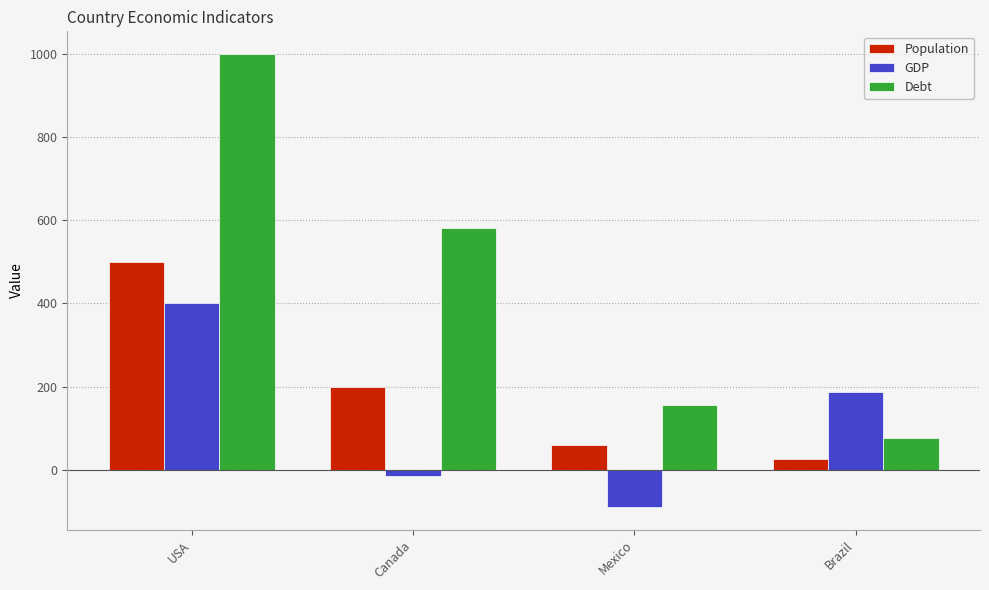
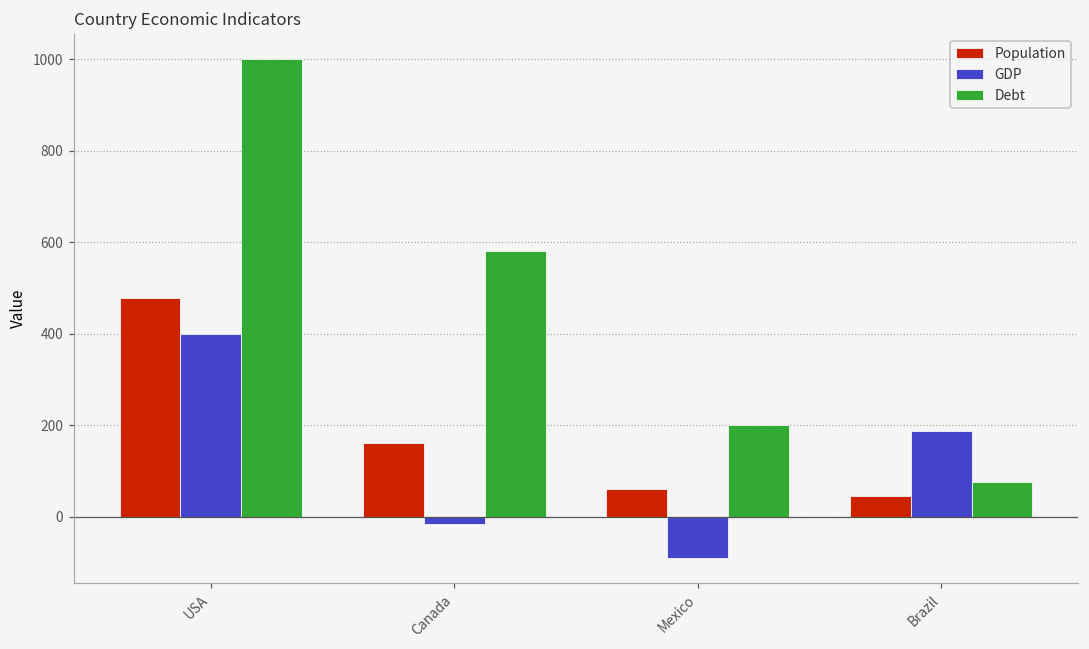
Population, USA: 500 -> 480
Population, Canada: 200 -> 160
Debt, Mexico: 160 -> 200
Population, Brazil: 30 -> 50
